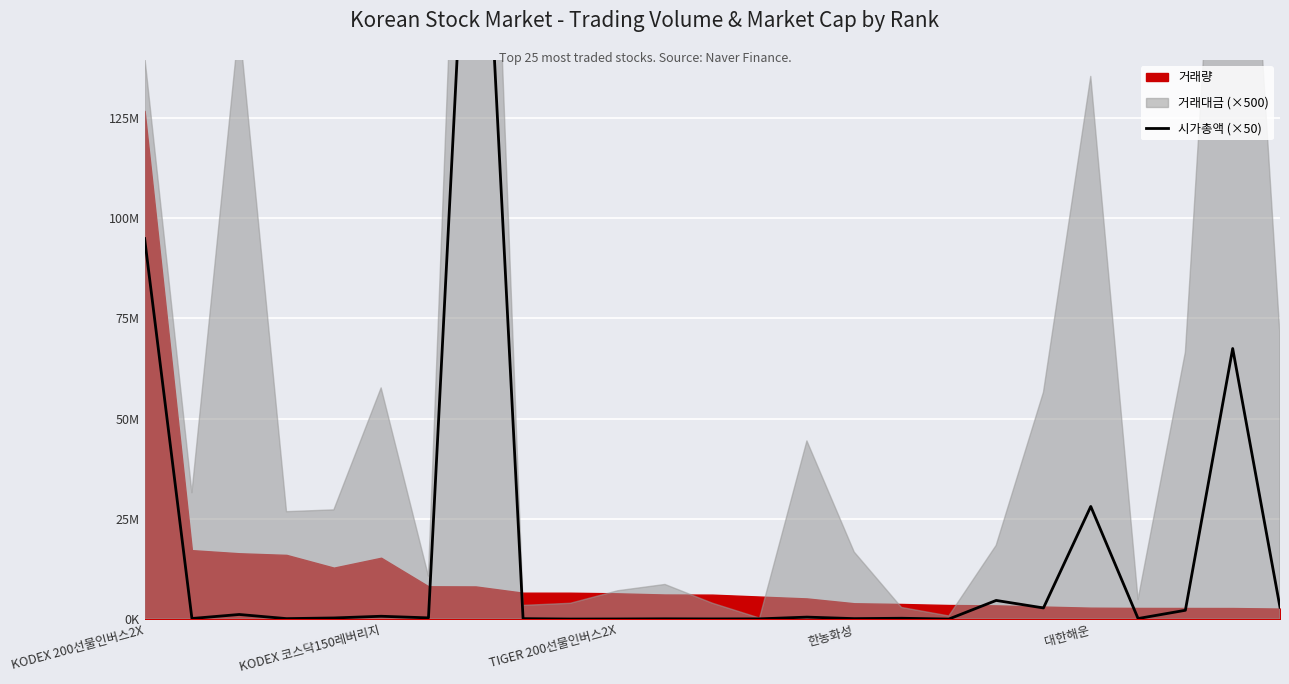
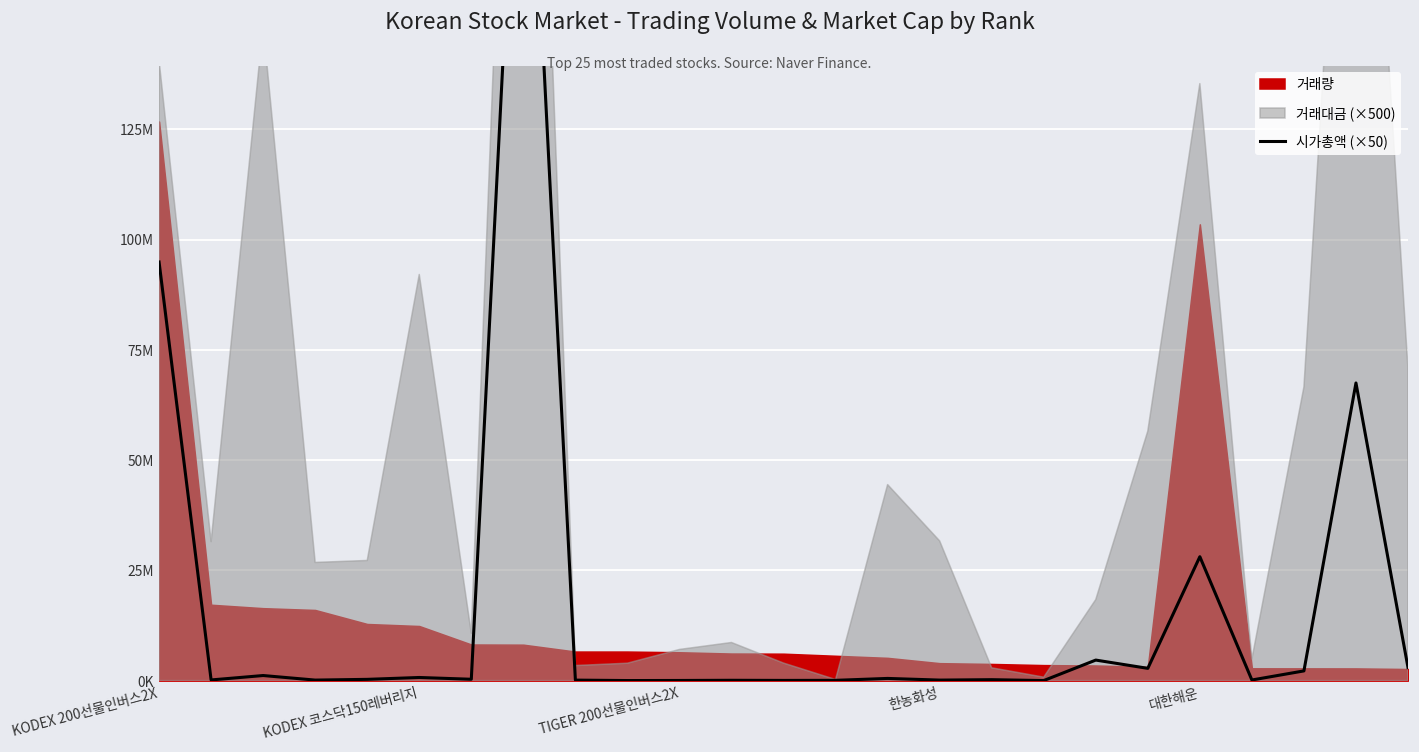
거래량, KODEX 코스닥150레버리지: 15000000 -> 12000000
거래대금 (×500), KODEX 코스닥150레버리지: 58000000 -> 92000000
거래대금 (×500), 한농화성: 17000000 -> 32000000
거래량, 대한해운: 3000000 -> 103000000
